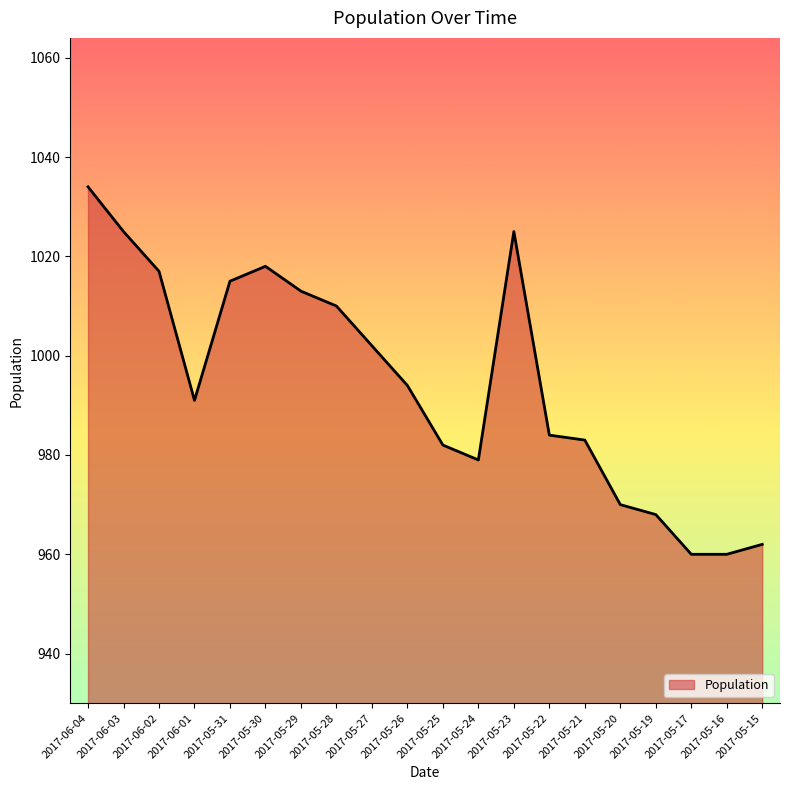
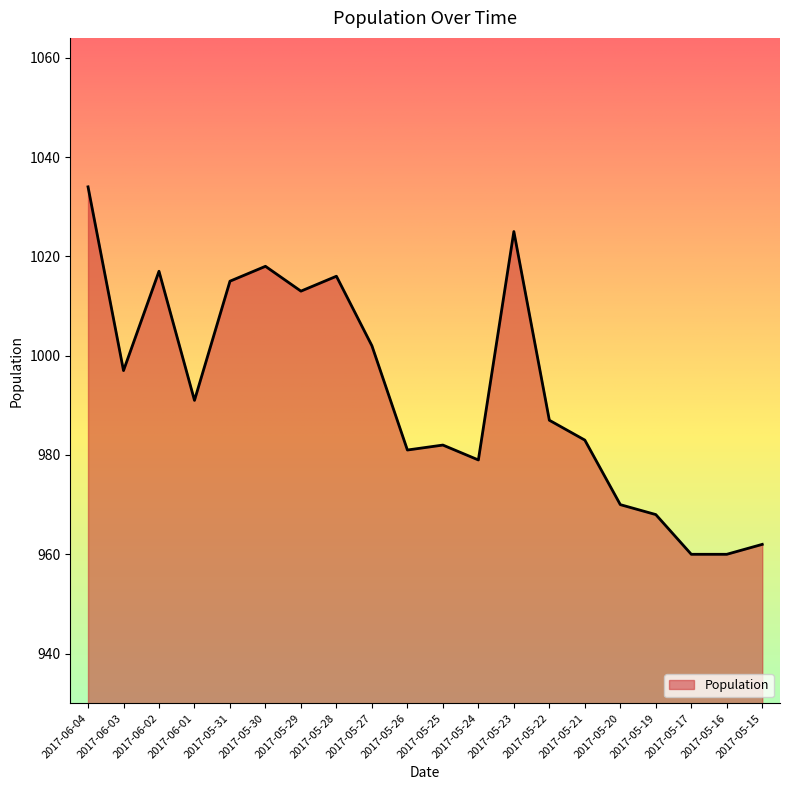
2017-06-03: 1025 -> 997
2017-05-28: 1010 -> 1016
2017-05-26: 994 -> 981
2017-05-22: 984 -> 987
